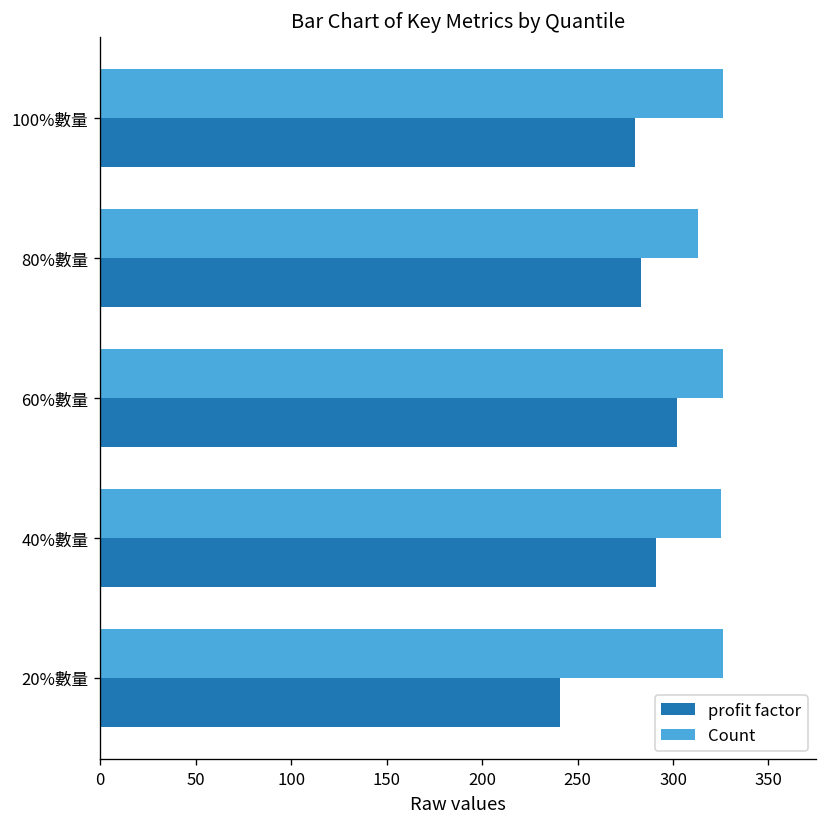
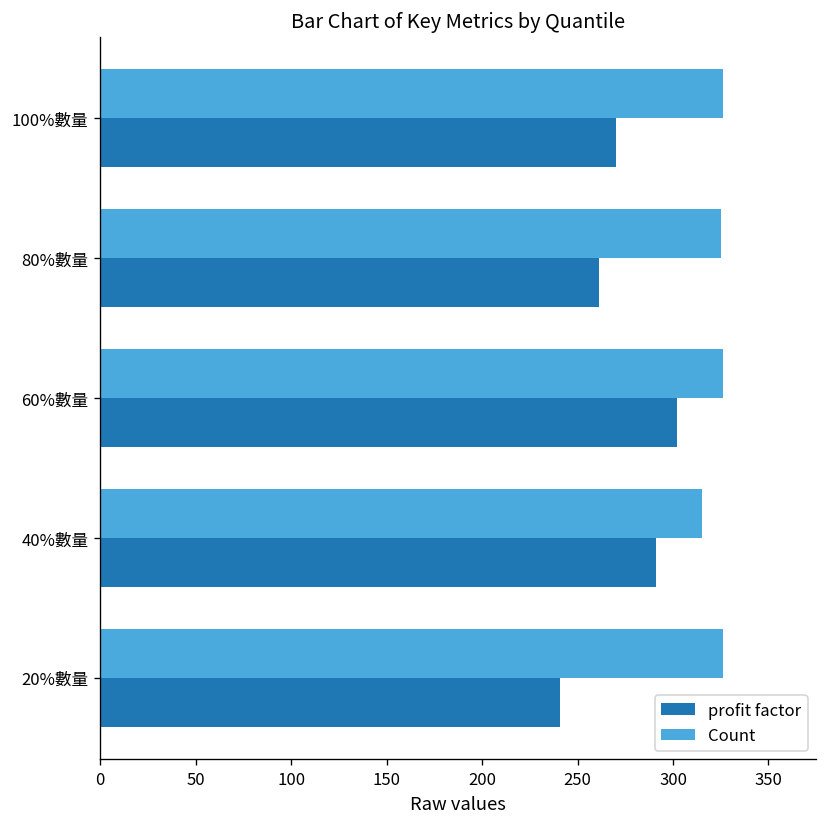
profit factor, 100%數量: 280 -> 270
Count, 80%數量: 313 -> 325
profit factor, 80%數量: 283 -> 261
Count, 40%數量: 325 -> 315
